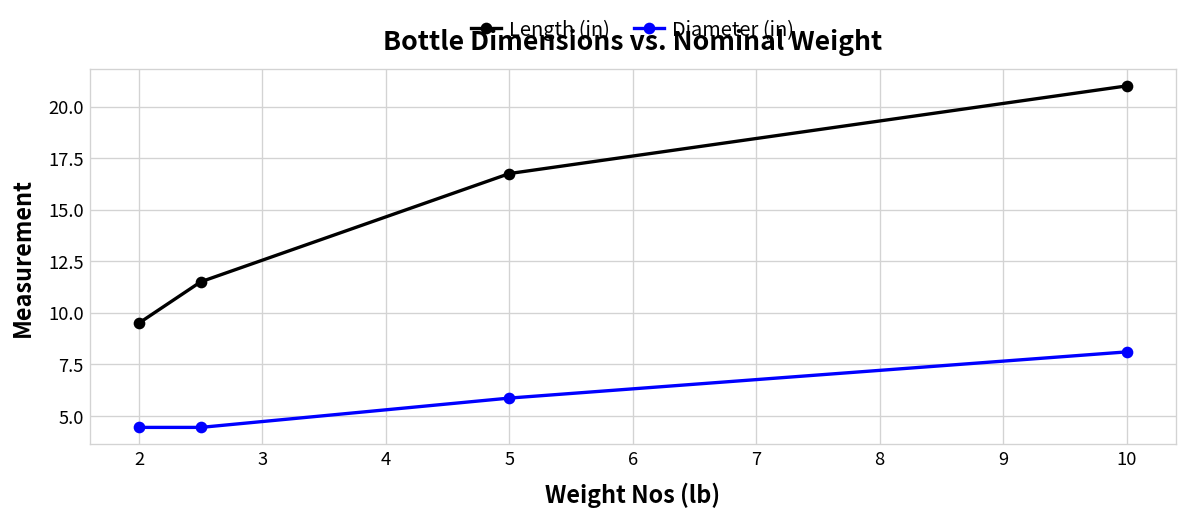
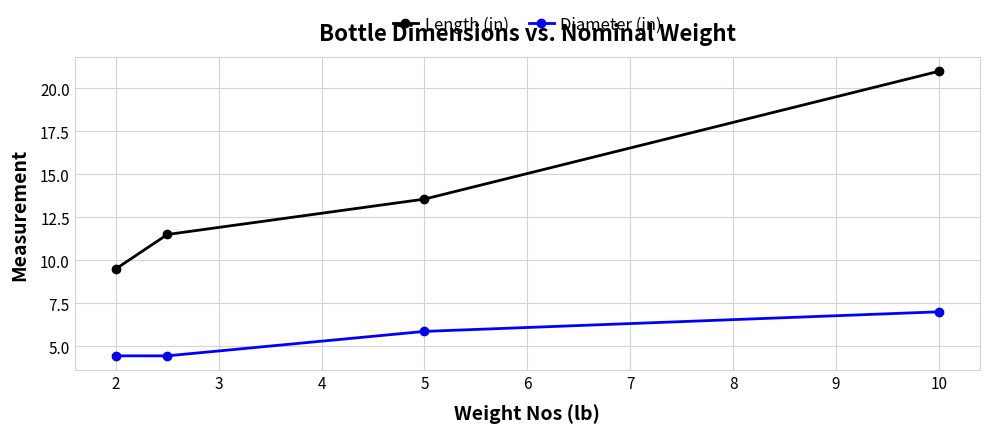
Length (in), 5: 16.8 -> 13.6
Diameter (in), 10: 8.1 -> 7.0
